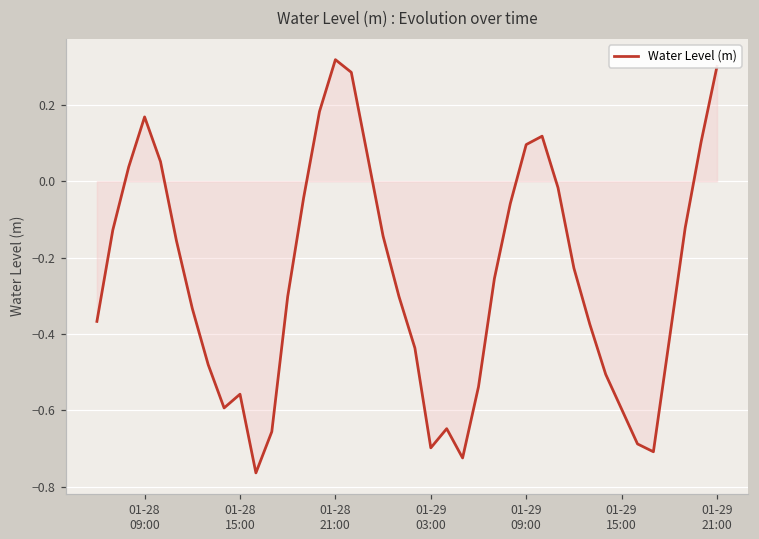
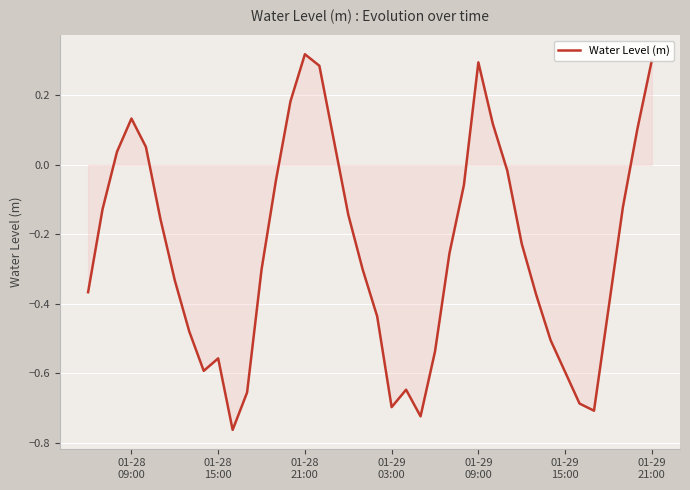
Water Level (m), 01-28 09:00: 0.17 -> 0.13
Water Level (m), 01-29 09:00: 0.10 -> 0.30
